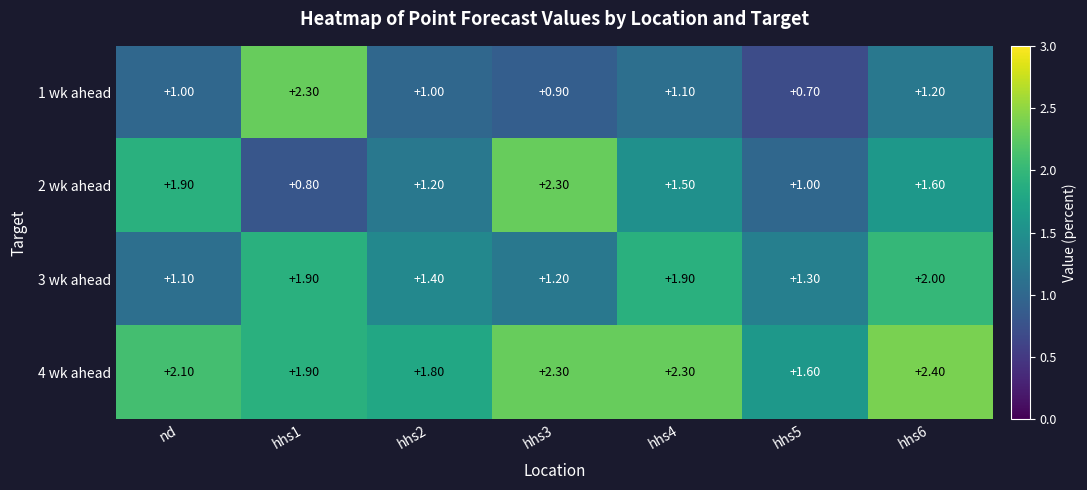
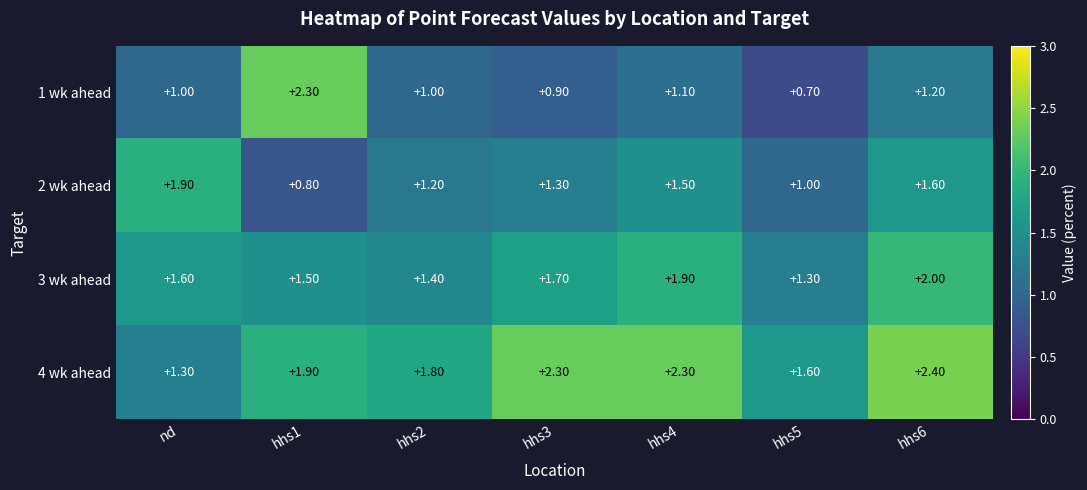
2 wk ahead, hhs3: +2.30 -> +1.30
3 wk ahead, nd: +1.10 -> +1.60
3 wk ahead, hhs1: +1.90 -> +1.50
3 wk ahead, hhs3: +1.20 -> +1.70
4 wk ahead, nd: +2.10 -> +1.30
